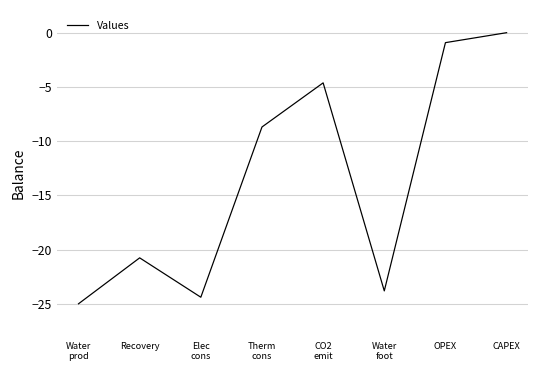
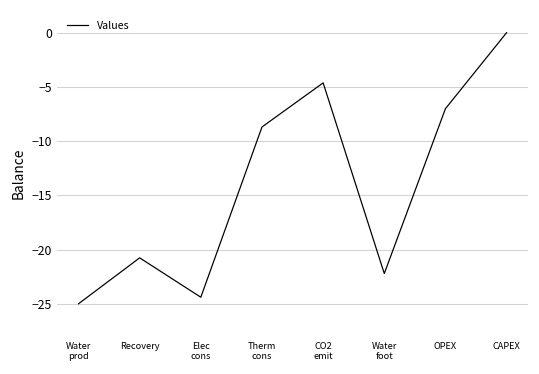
Water foot: -24 -> -22
OPEX: -1 -> -7
